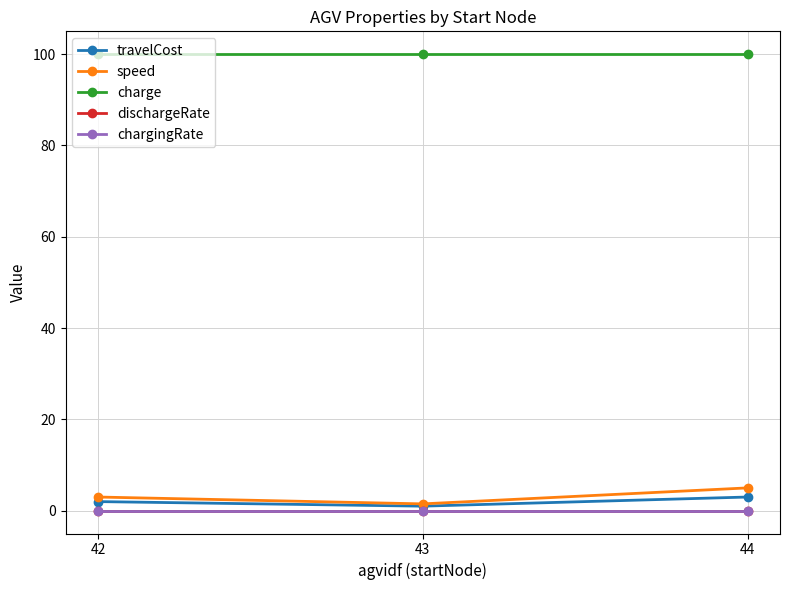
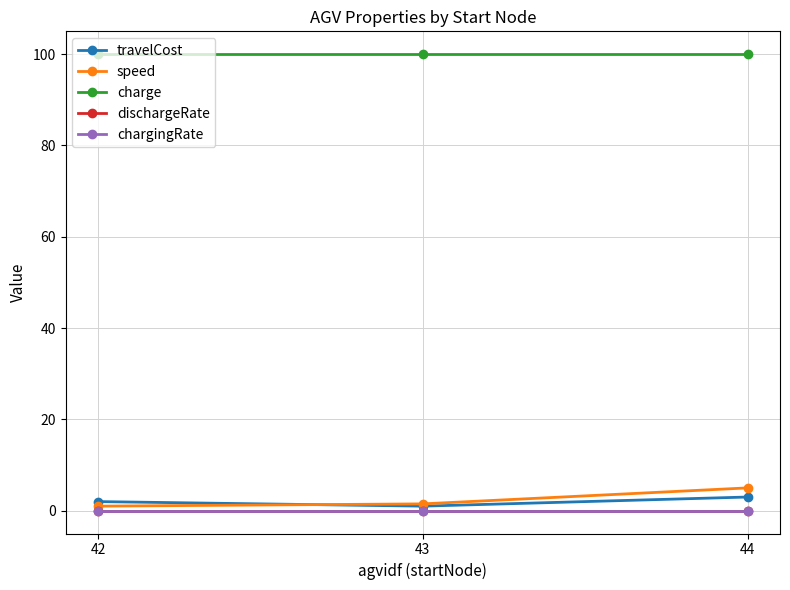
speed, 42: 3 -> 1
